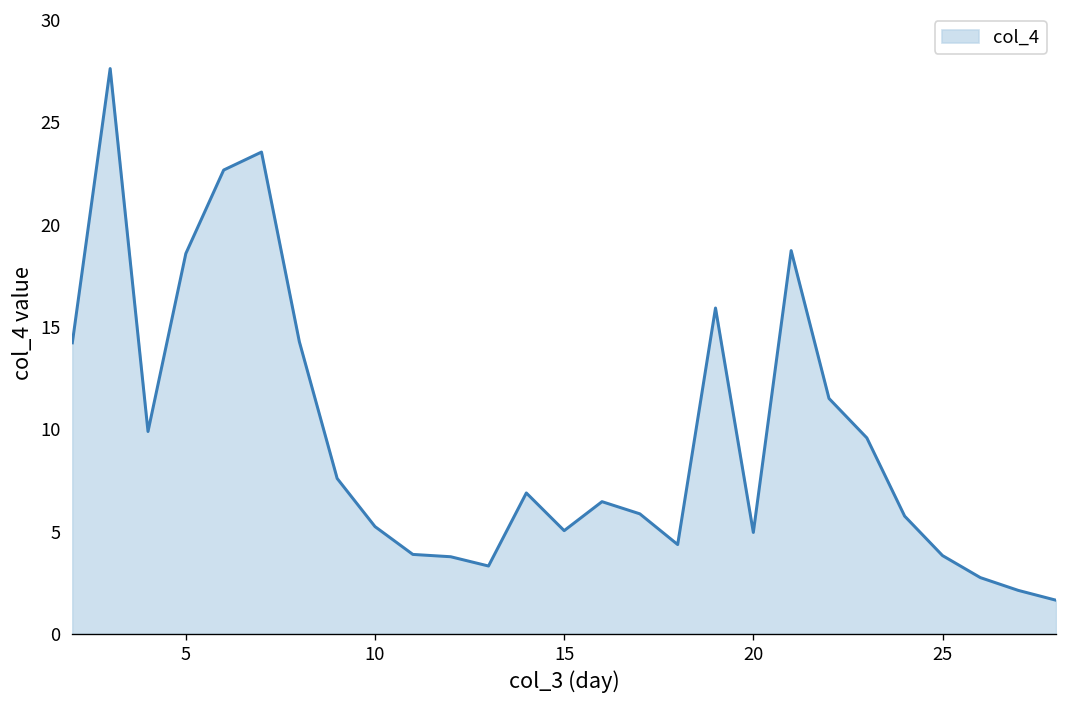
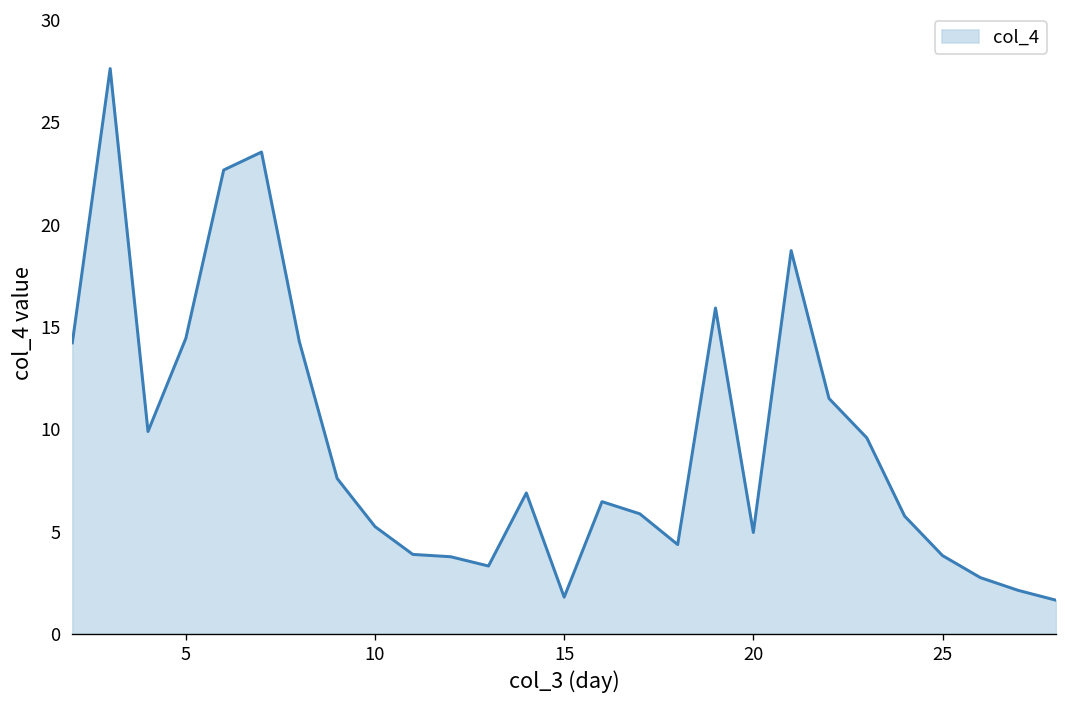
5: 18.6 -> 14.4
15: 5.0 -> 1.8
